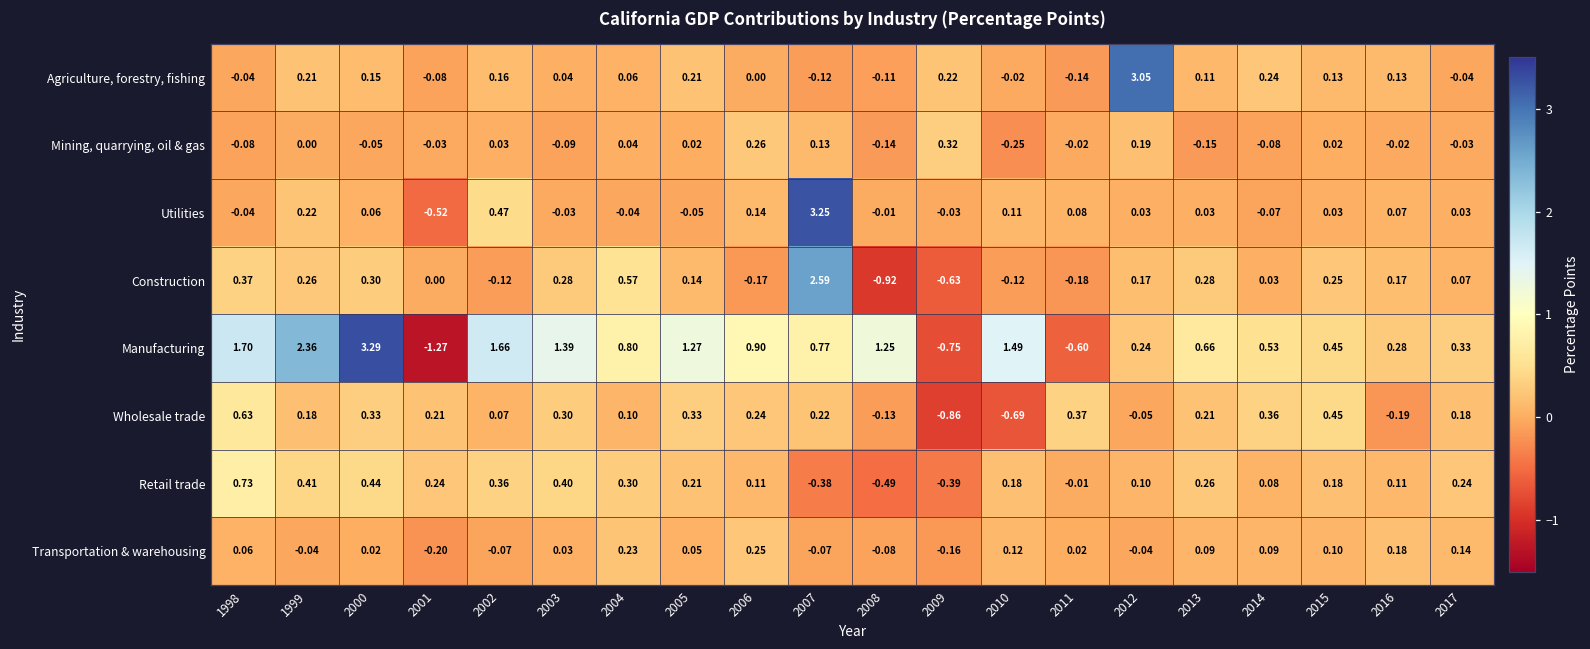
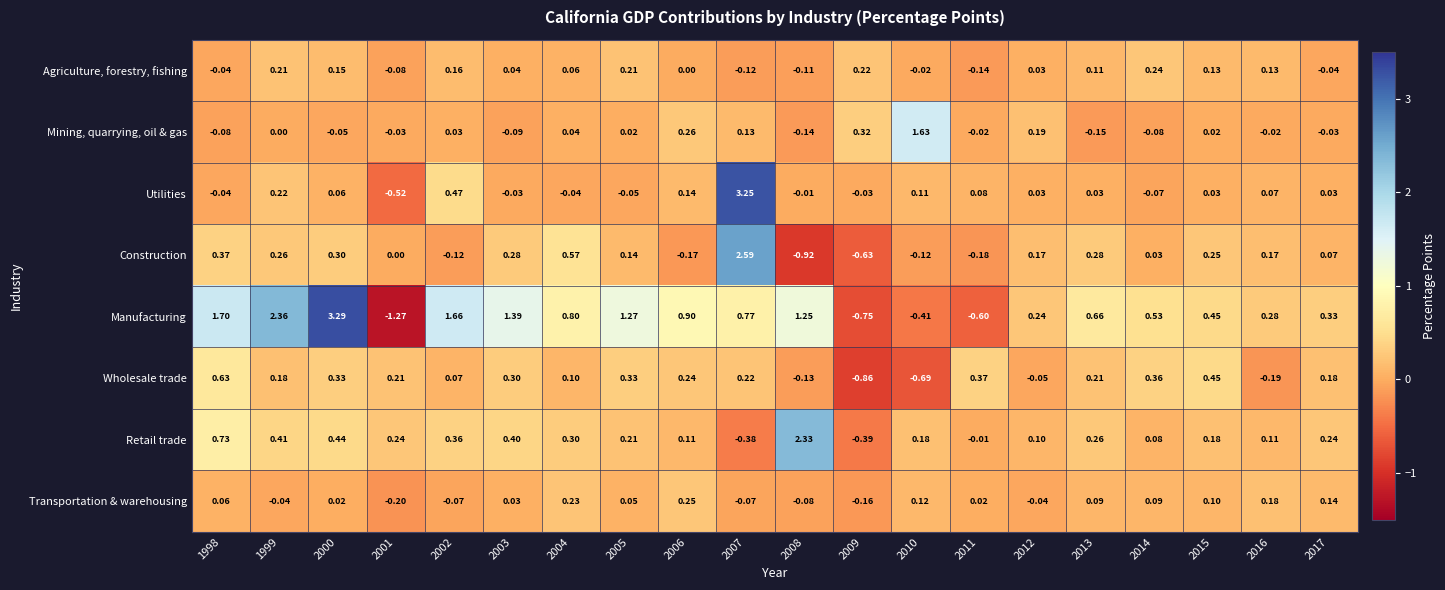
Agriculture, forestry, fishing, 2012: 3.05 -> 0.03
Mining, quarrying, oil & gas, 2010: -0.25 -> 1.63
Manufacturing, 2010: 1.49 -> -0.41
Retail trade, 2008: -0.49 -> 2.33
